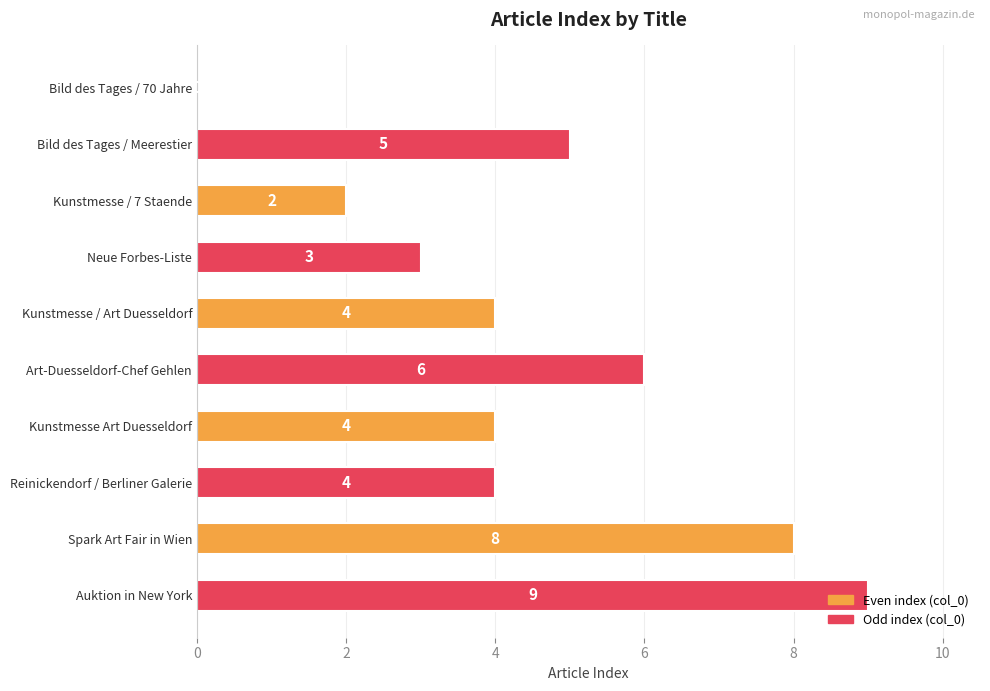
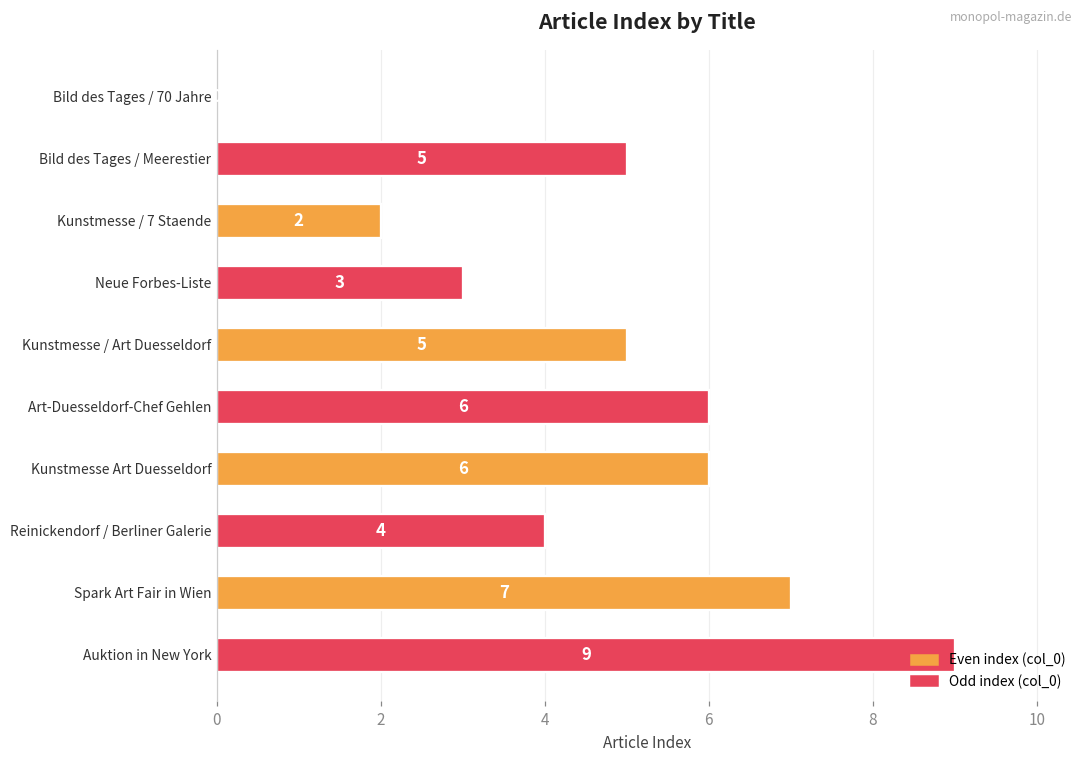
Kunstmesse / Art Duesseldorf: 4 -> 5
Kunstmesse Art Duesseldorf: 4 -> 6
Spark Art Fair in Wien: 8 -> 7
